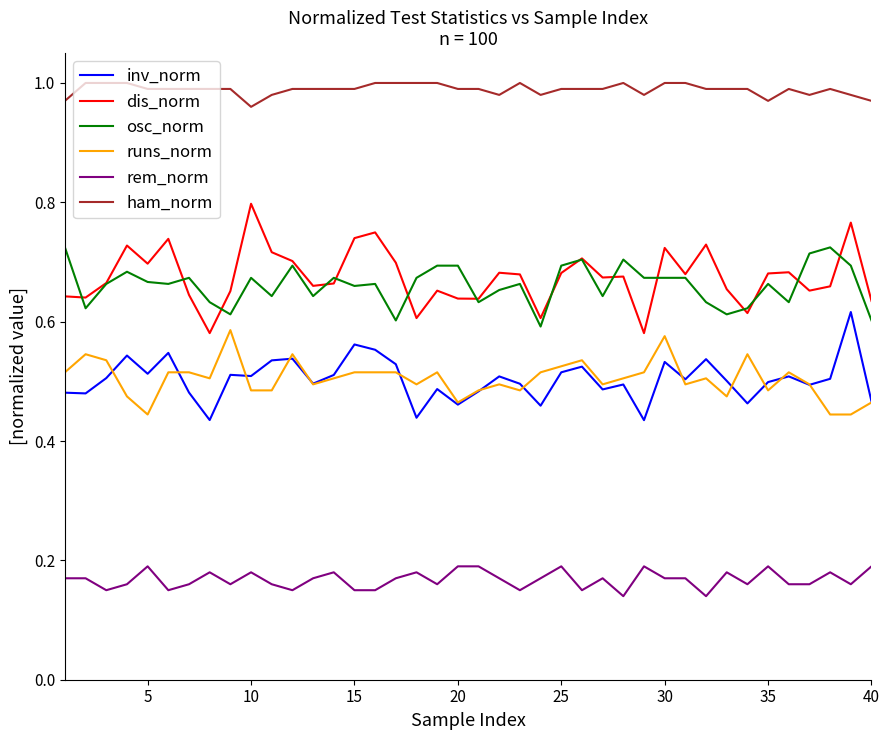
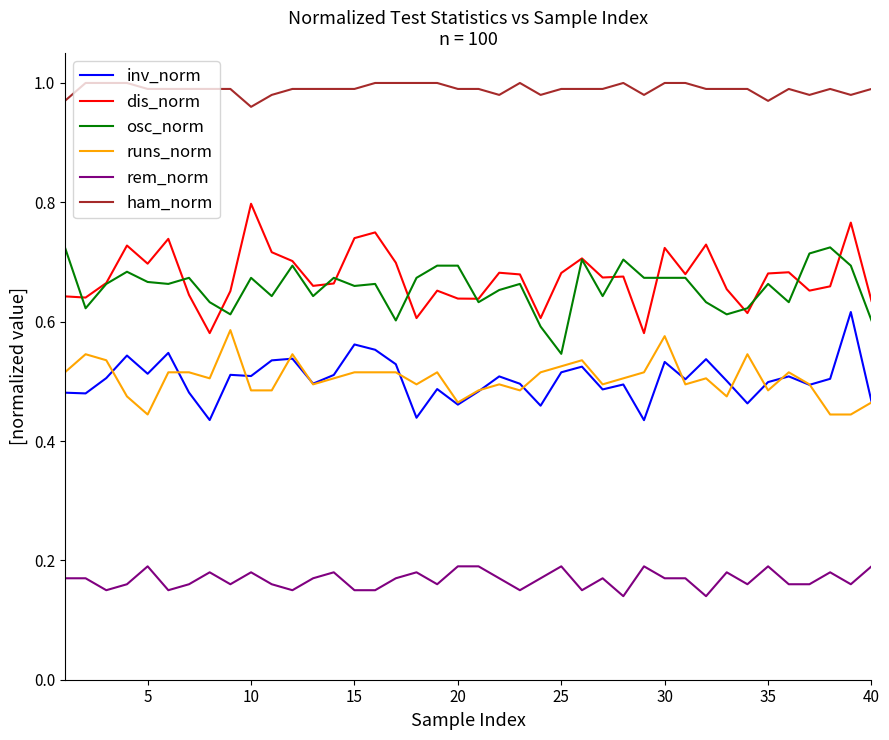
osc_norm, 25: 0.69 -> 0.55
ham_norm, 40: 0.97 -> 0.99
